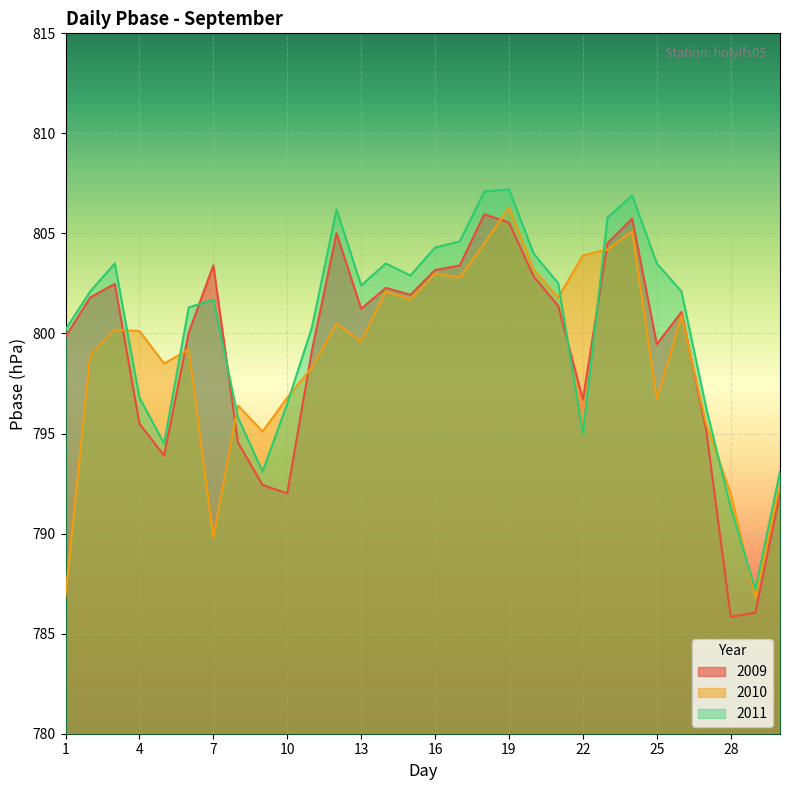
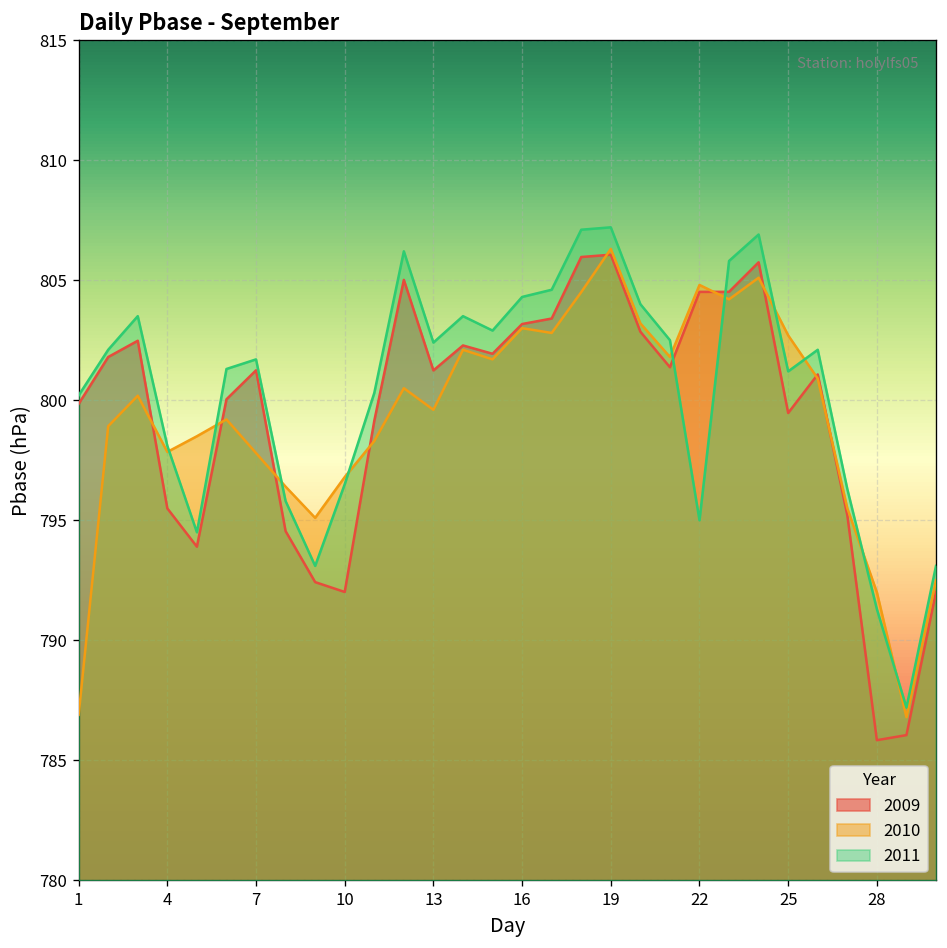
2010, 4: 800.1 -> 797.8
2011, 4: 796.8 -> 798.1
2009, 7: 803.4 -> 801.2
2010, 7: 789.8 -> 797.8
2009, 19: 805.5 -> 806.1
2009, 22: 796.7 -> 804.5
2010, 22: 803.9 -> 804.8
2010, 25: 796.7 -> 802.7
2011, 25: 803.5 -> 801.2
